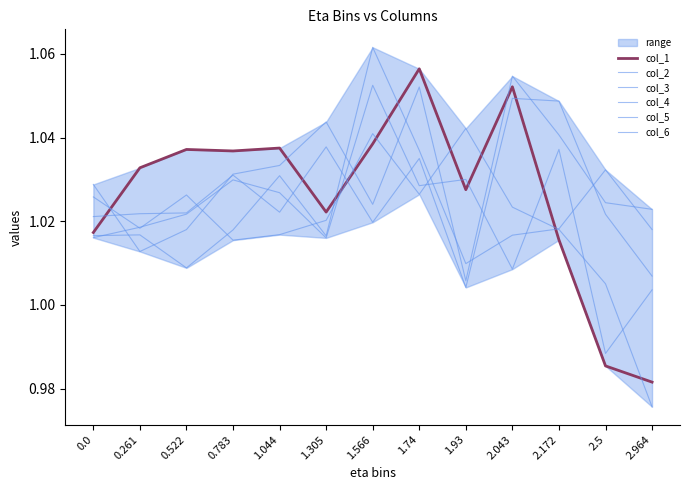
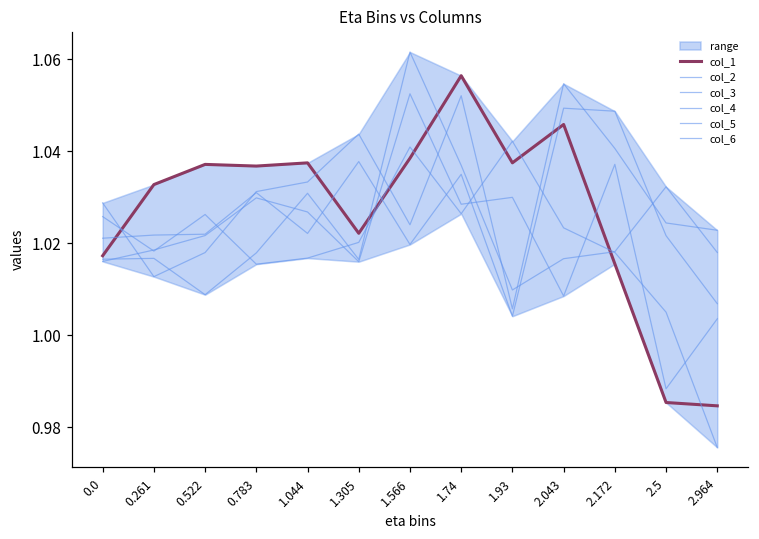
col_1, 1.93: 1.028 -> 1.037
col_1, 2.043: 1.052 -> 1.046
col_1, 2.964: 0.982 -> 0.985
